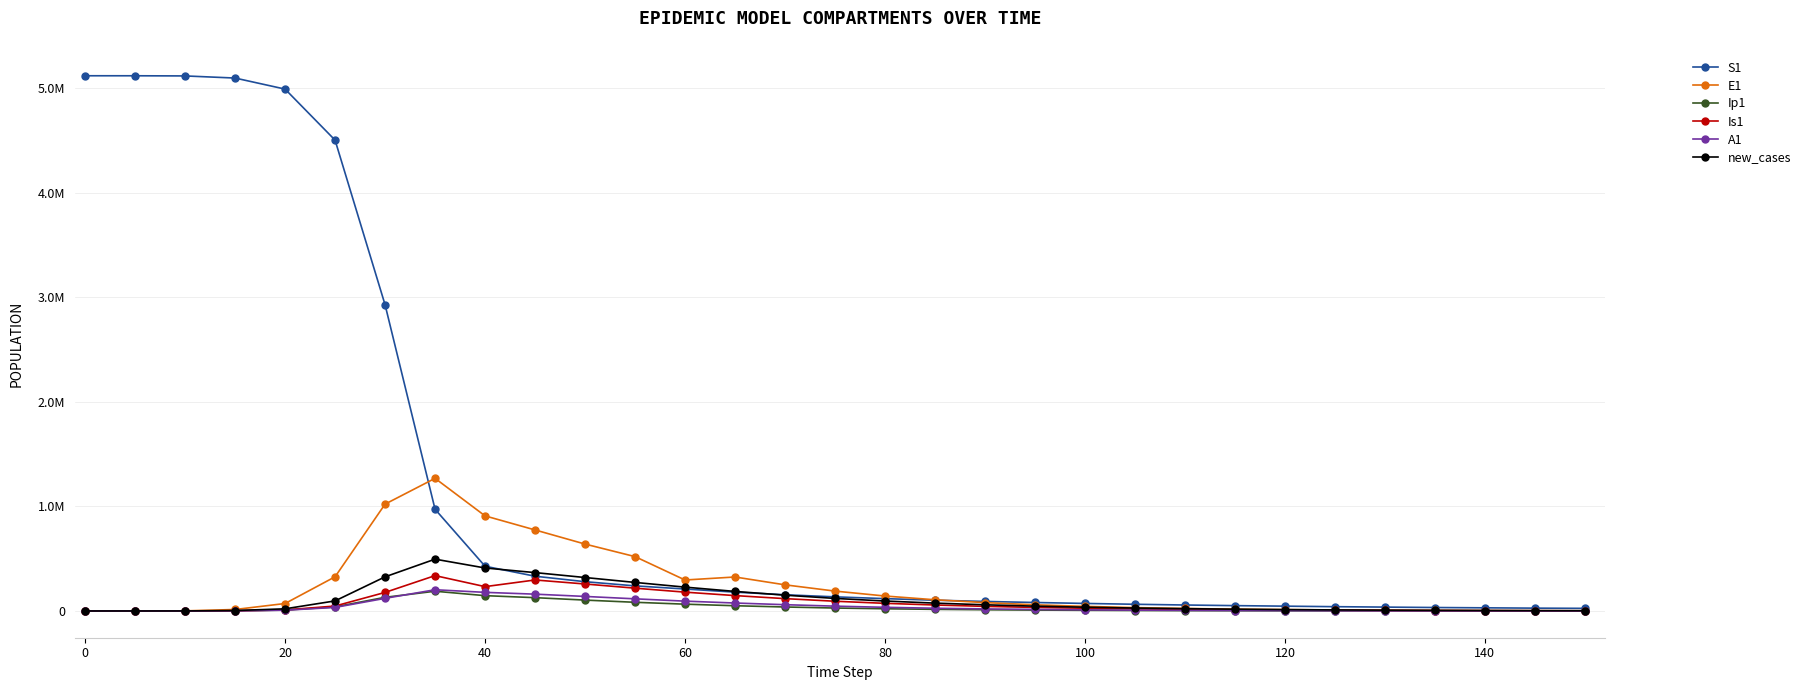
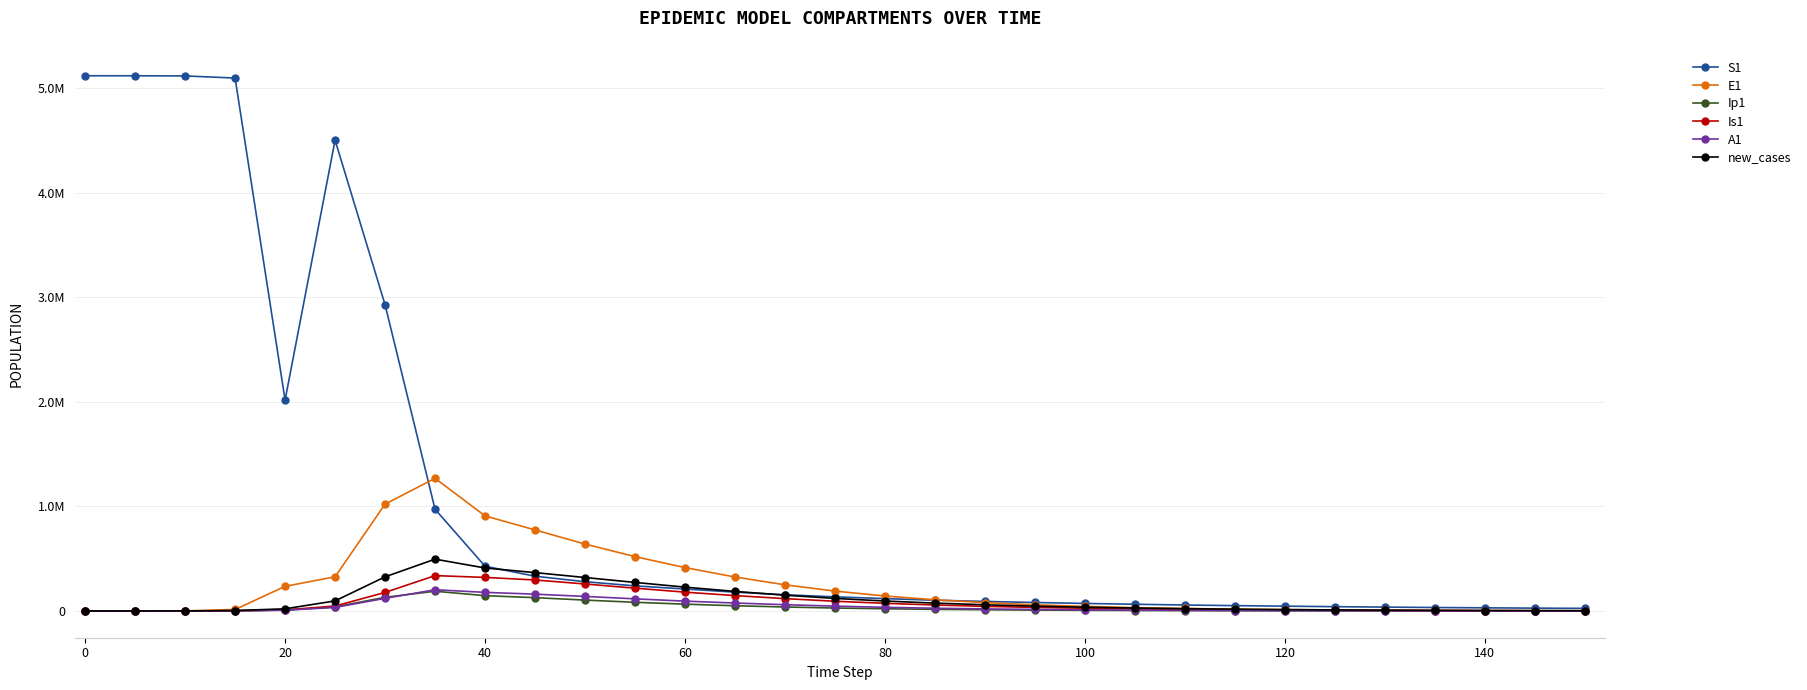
S1, 20: 4990000 -> 2020000
E1, 20: 70000 -> 240000
Is1, 40: 230000 -> 320000
E1, 60: 300000 -> 420000
